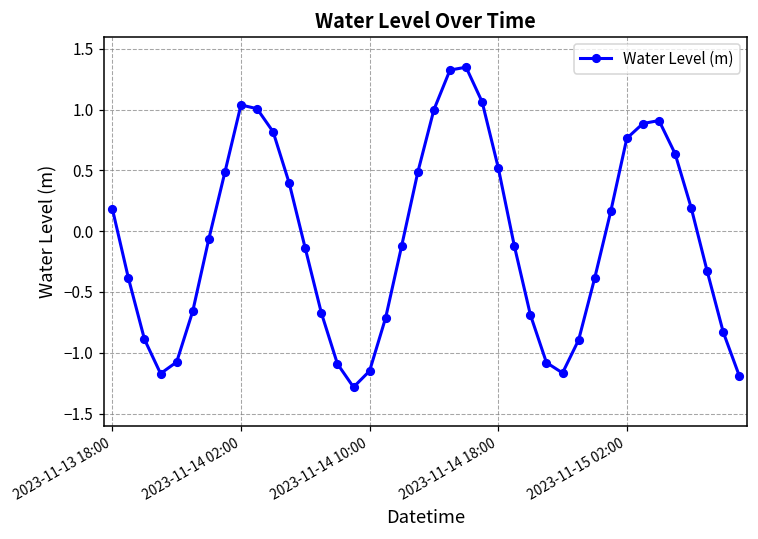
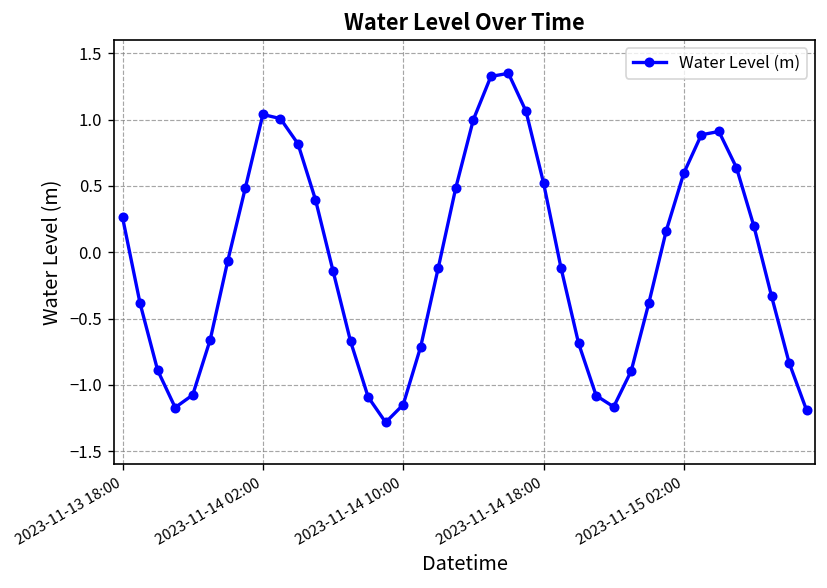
2023-11-13 18:00: 0.18 -> 0.26
2023-11-15 02:00: 0.76 -> 0.60
